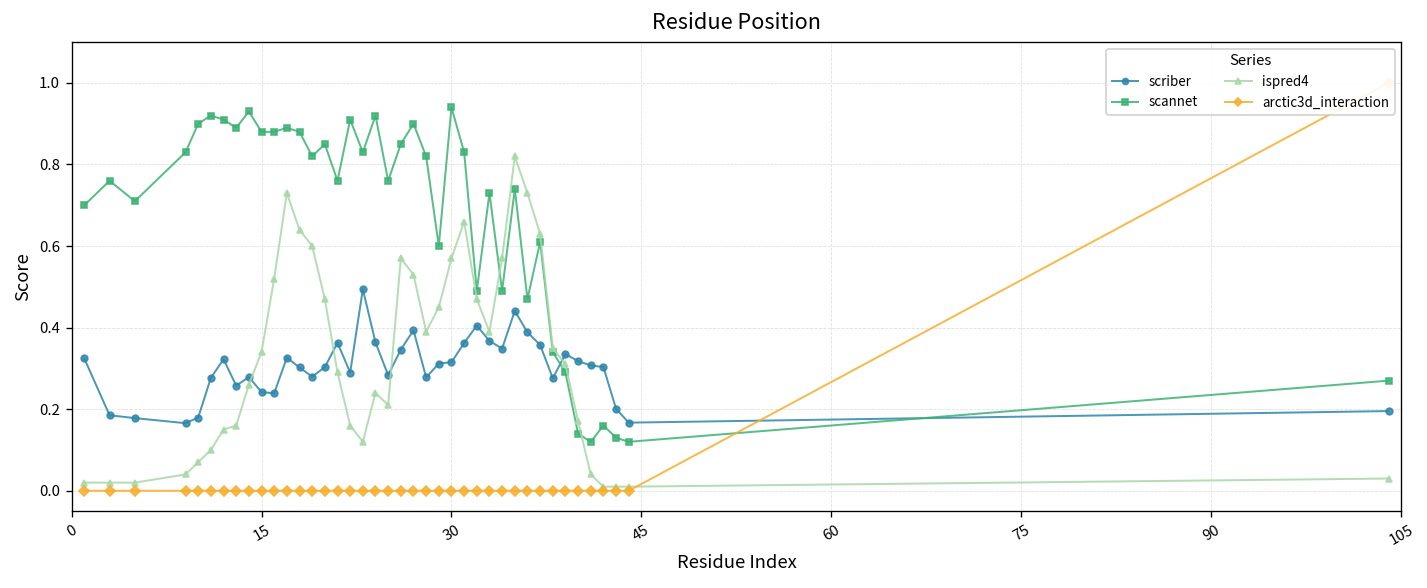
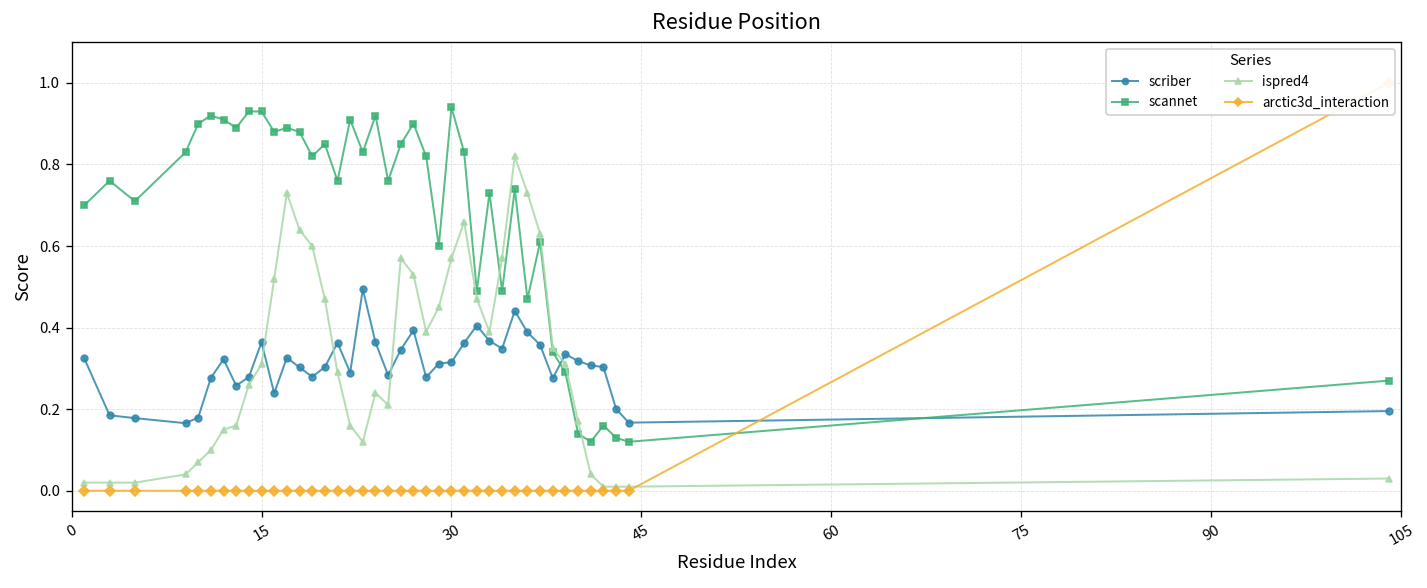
scriber, 15: 0.24 -> 0.36
scannet, 15: 0.88 -> 0.93
ispred4, 15: 0.34 -> 0.31
